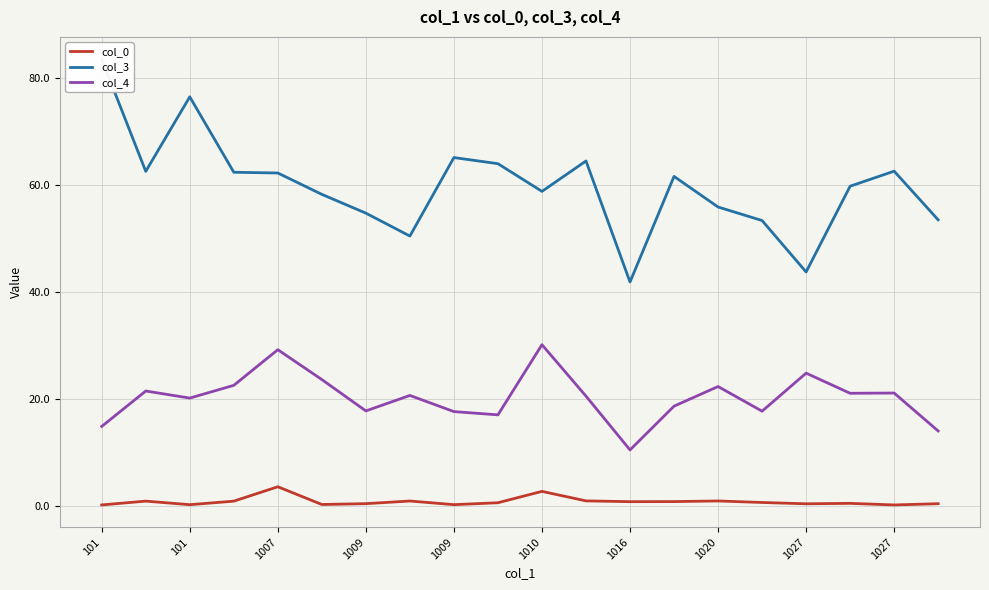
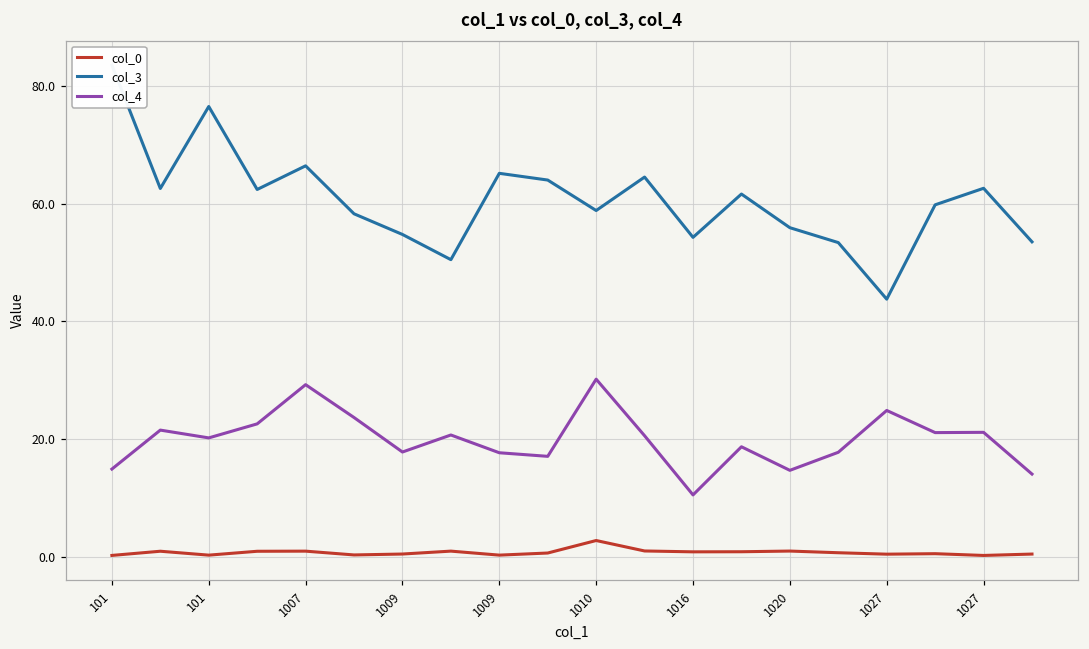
col_0, 1007: 4 -> 1
col_3, 1007: 62 -> 66
col_3, 1016: 42 -> 54
col_4, 1020: 22 -> 15
